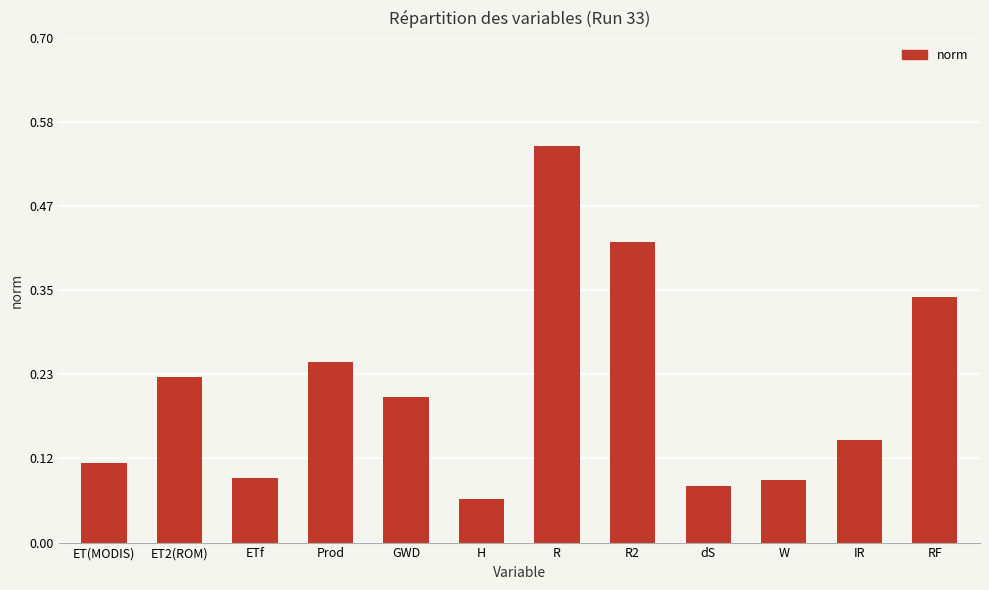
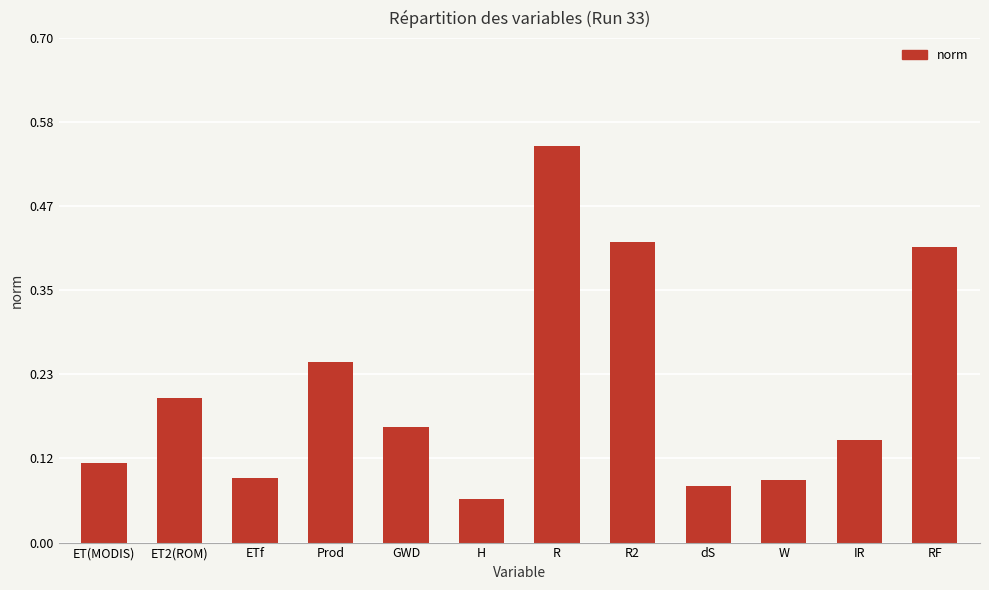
ET2(ROM): 0.23 -> 0.20
GWD: 0.20 -> 0.16
RF: 0.34 -> 0.41
